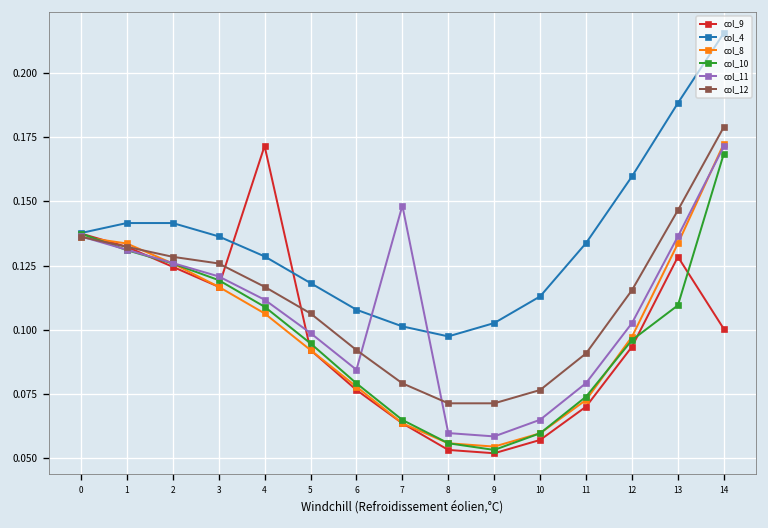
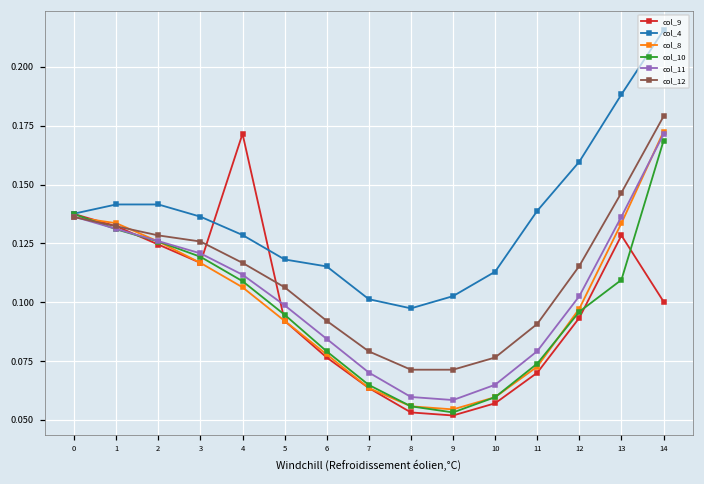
col_4, 6: 0.108 -> 0.115
col_11, 7: 0.148 -> 0.070
col_4, 11: 0.134 -> 0.139
